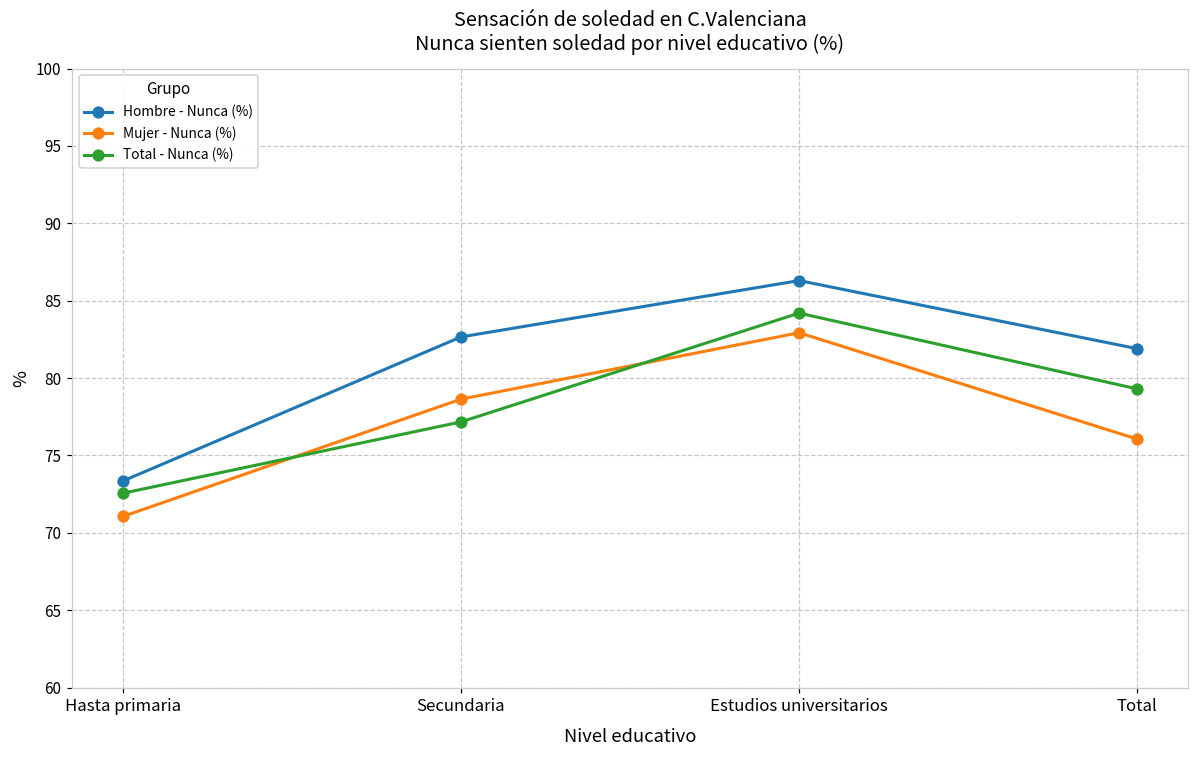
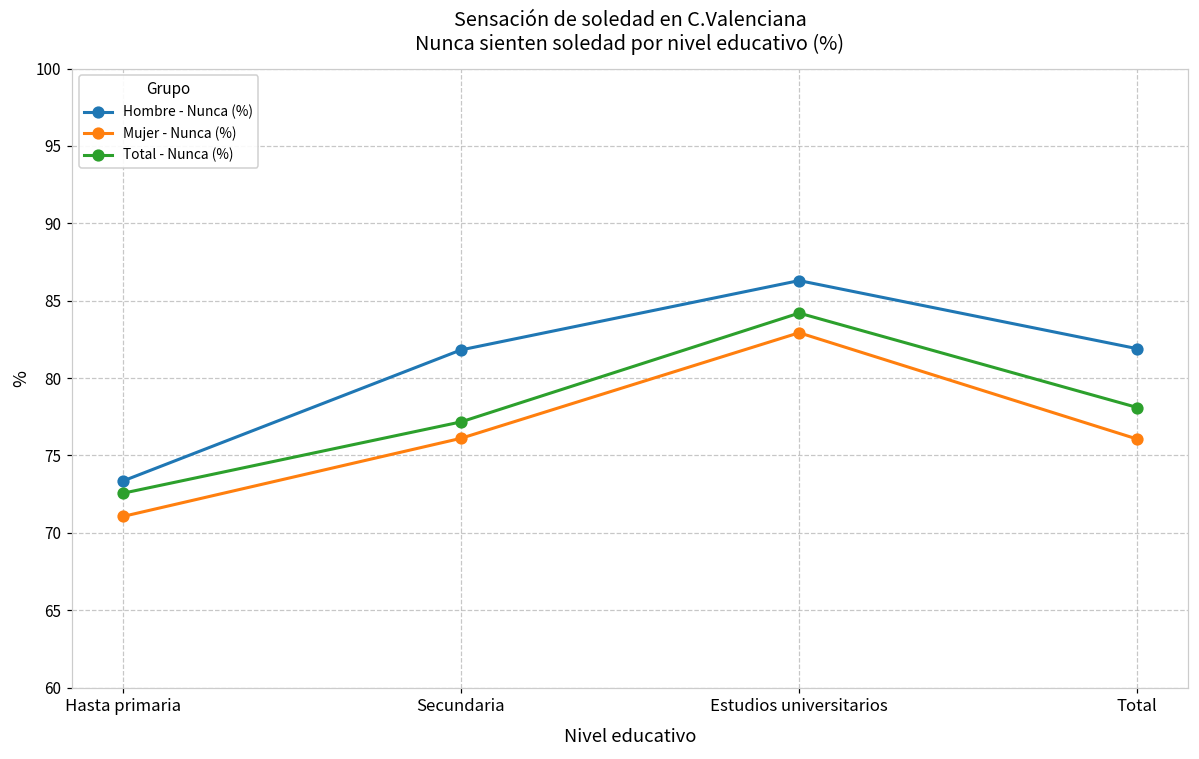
Hombre - Nunca (%), Secundaria: 82.7 -> 81.8
Mujer - Nunca (%), Secundaria: 78.6 -> 76.1
Total - Nunca (%), Total: 79.3 -> 78.1
